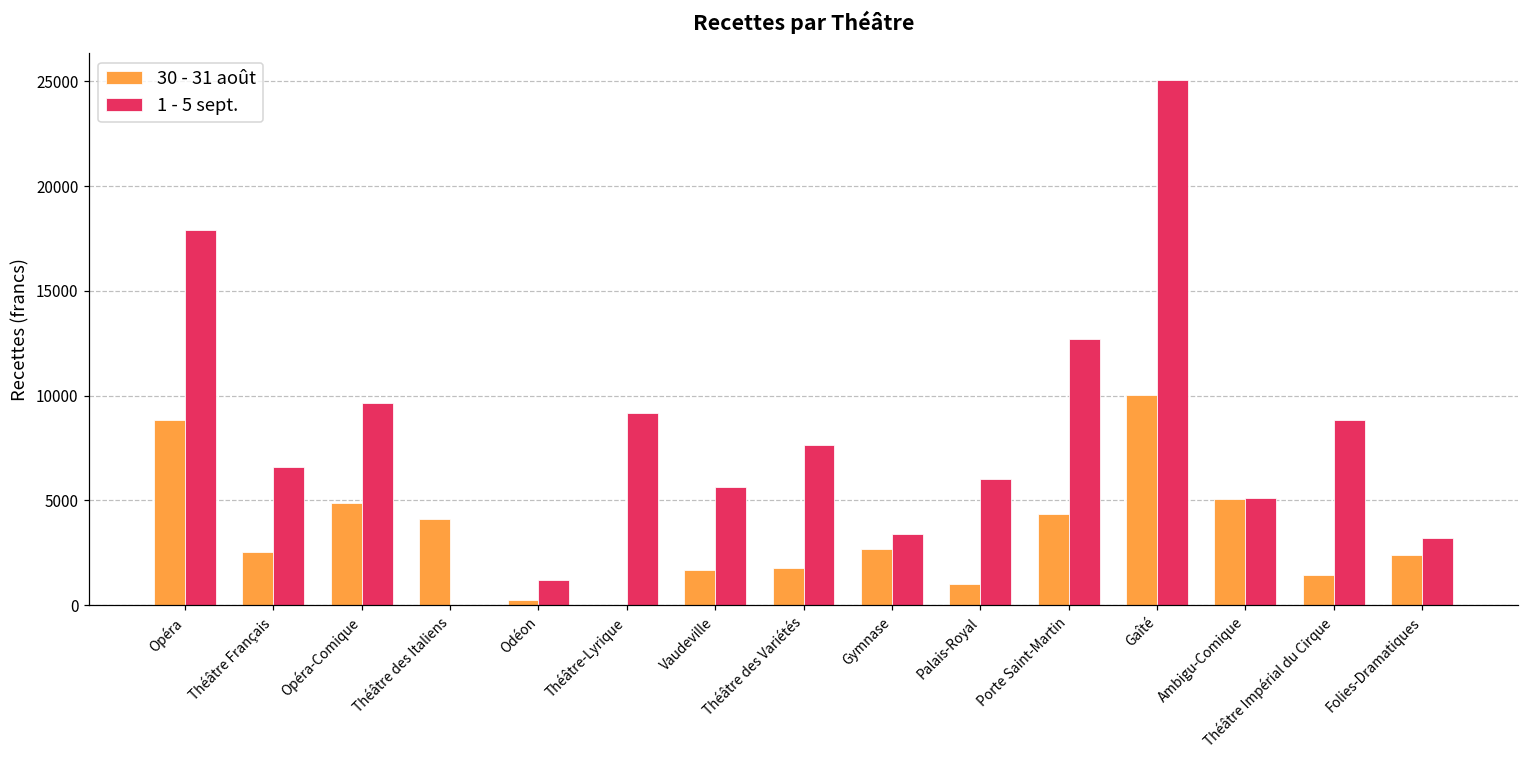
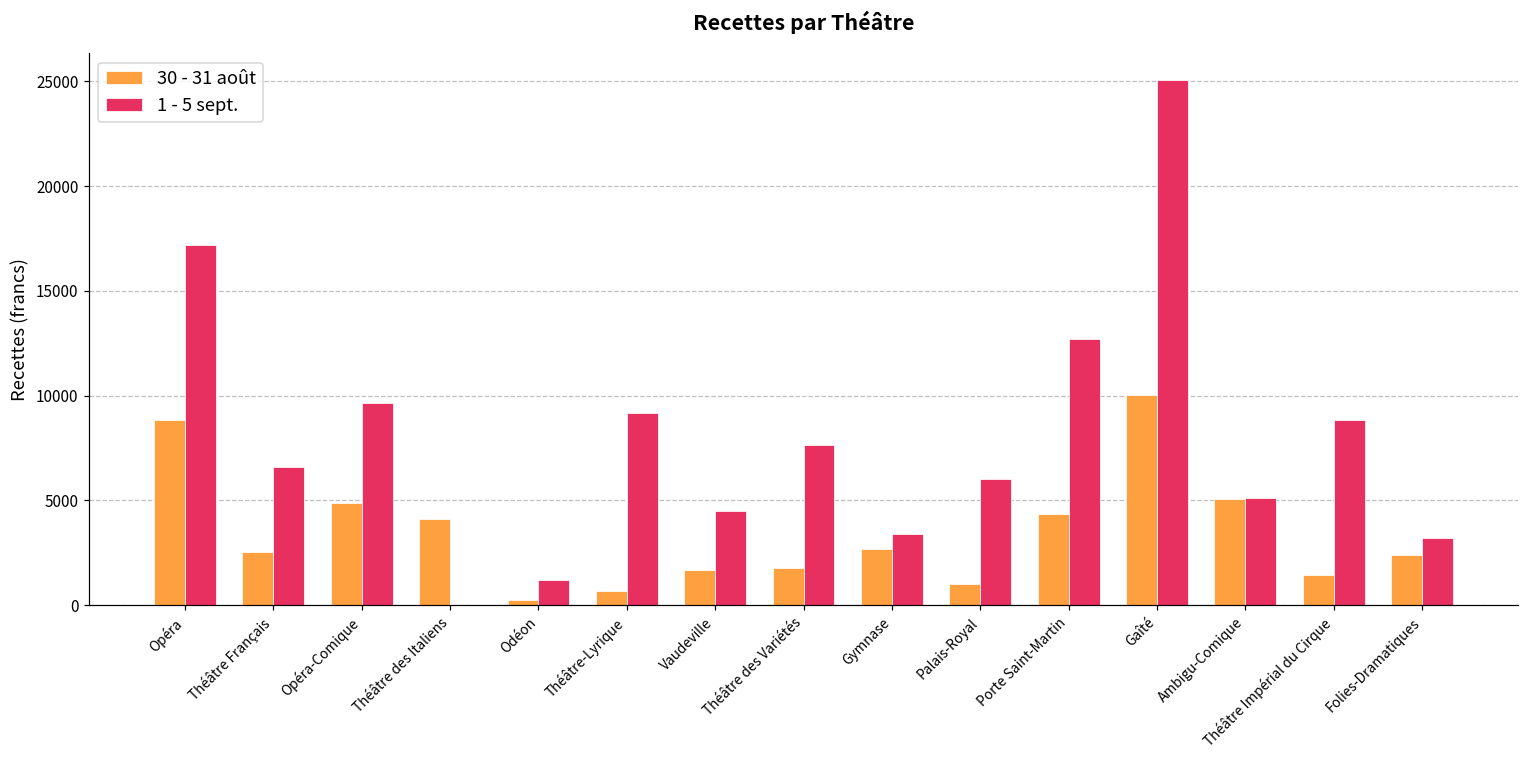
1 - 5 sept., Opéra: 17900 -> 17200
30 - 31 août, Théâtre-Lyrique: 0 -> 700
1 - 5 sept., Vaudeville: 5600 -> 4500
